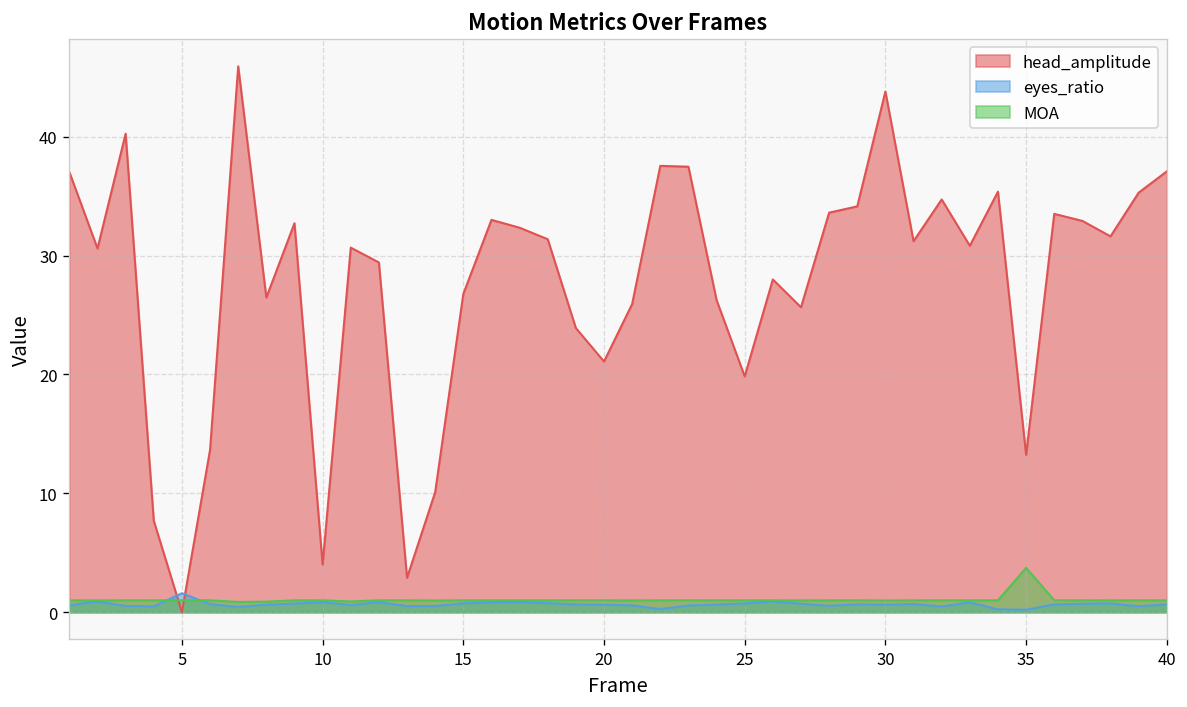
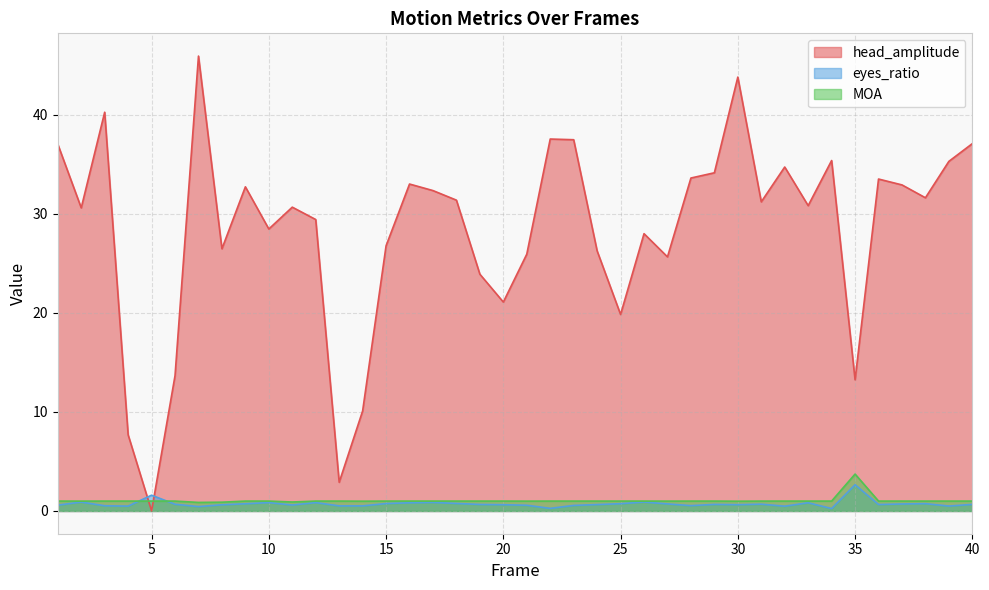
head_amplitude, 10: 4 -> 28
eyes_ratio, 35: 0 -> 3
